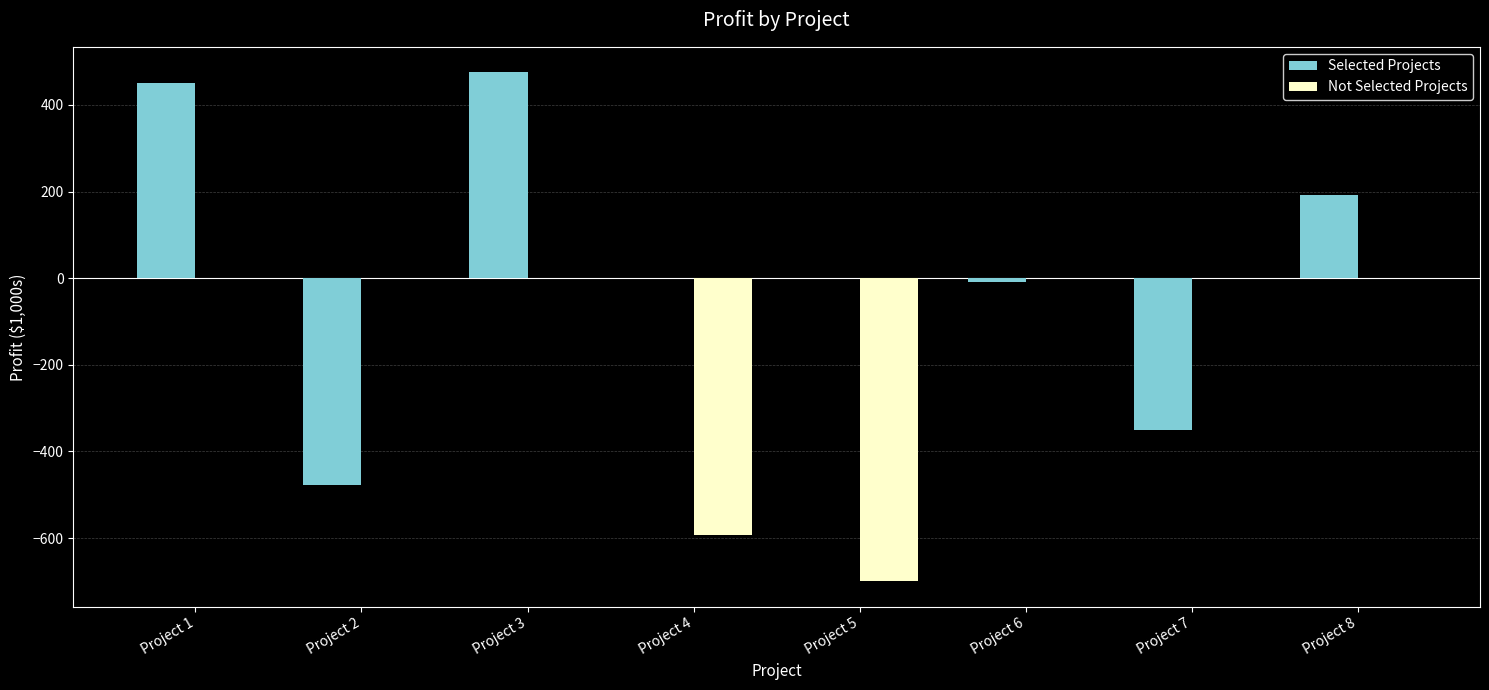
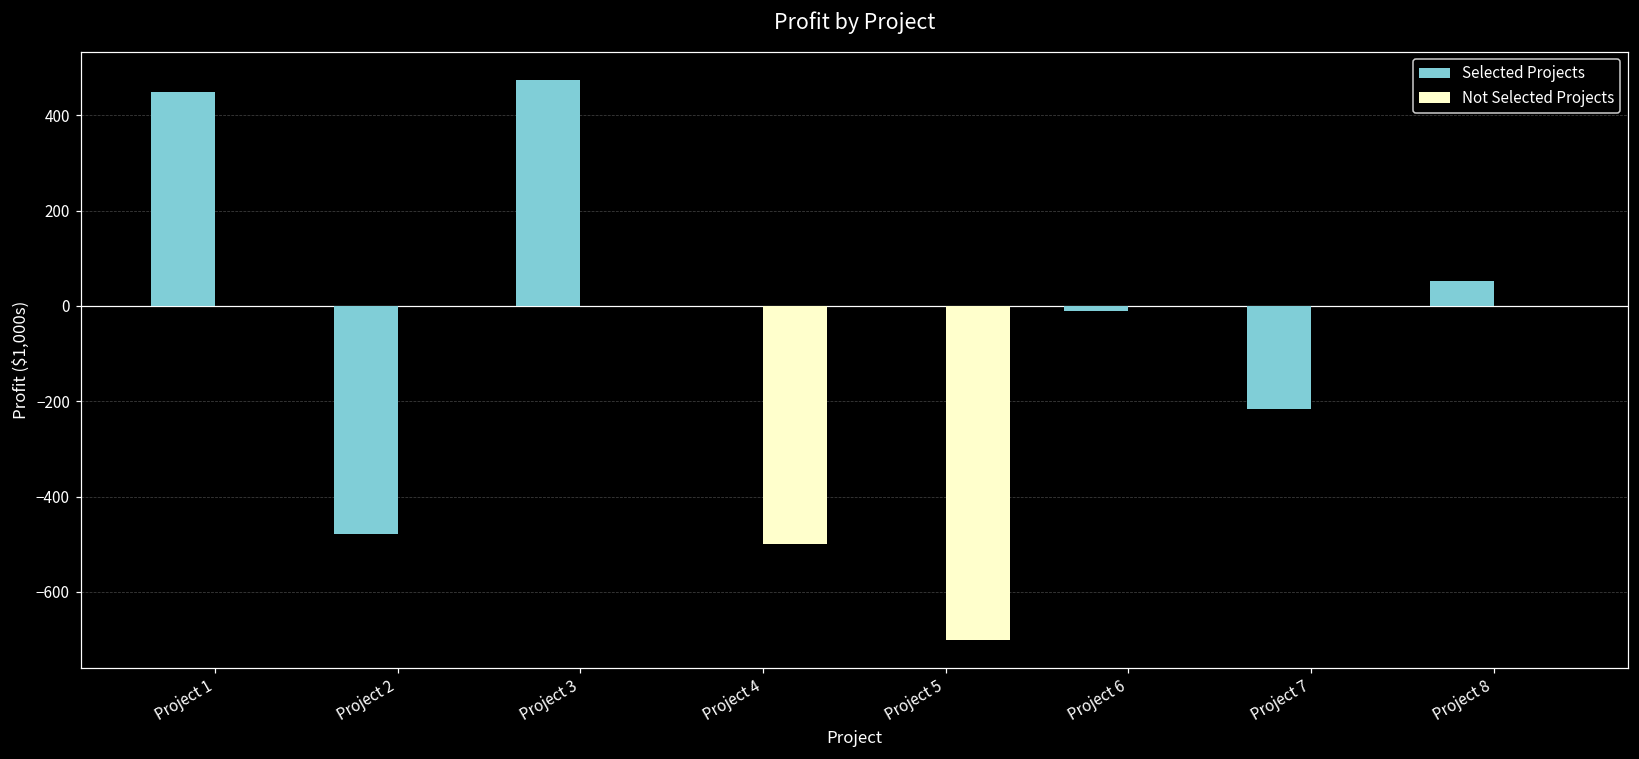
Not Selected Projects, Project 4: -590 -> -500
Selected Projects, Project 7: -350 -> -220
Selected Projects, Project 8: 190 -> 50
